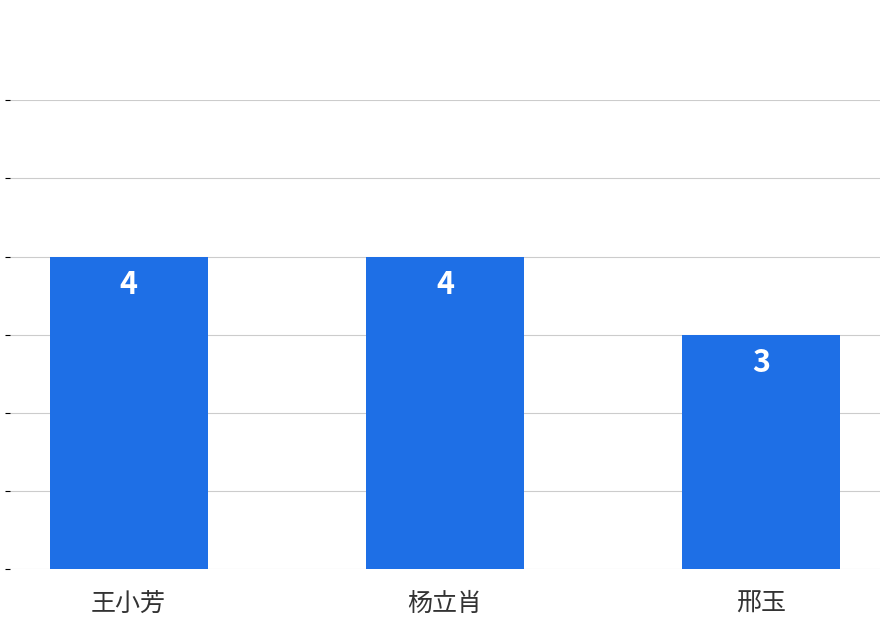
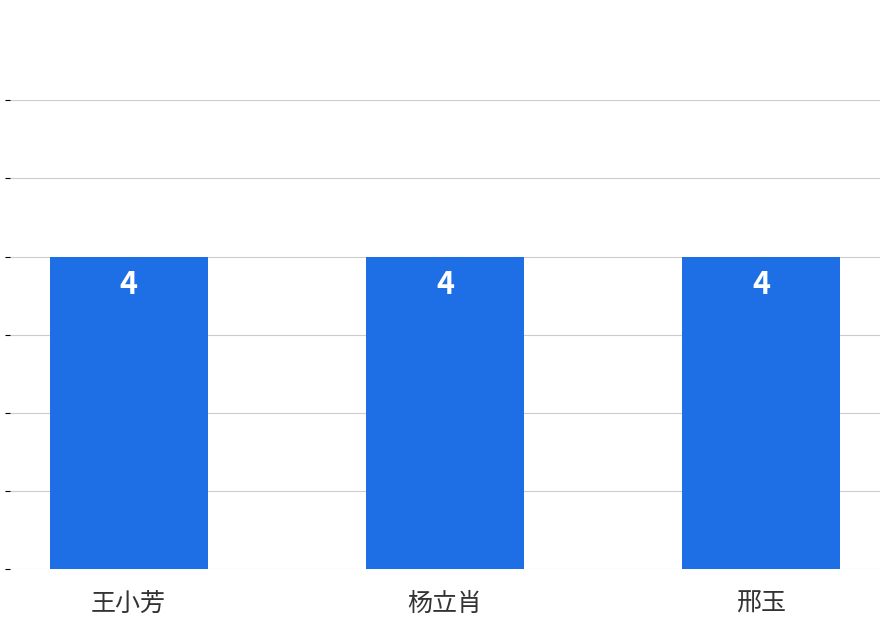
邢玉: 3 -> 4
